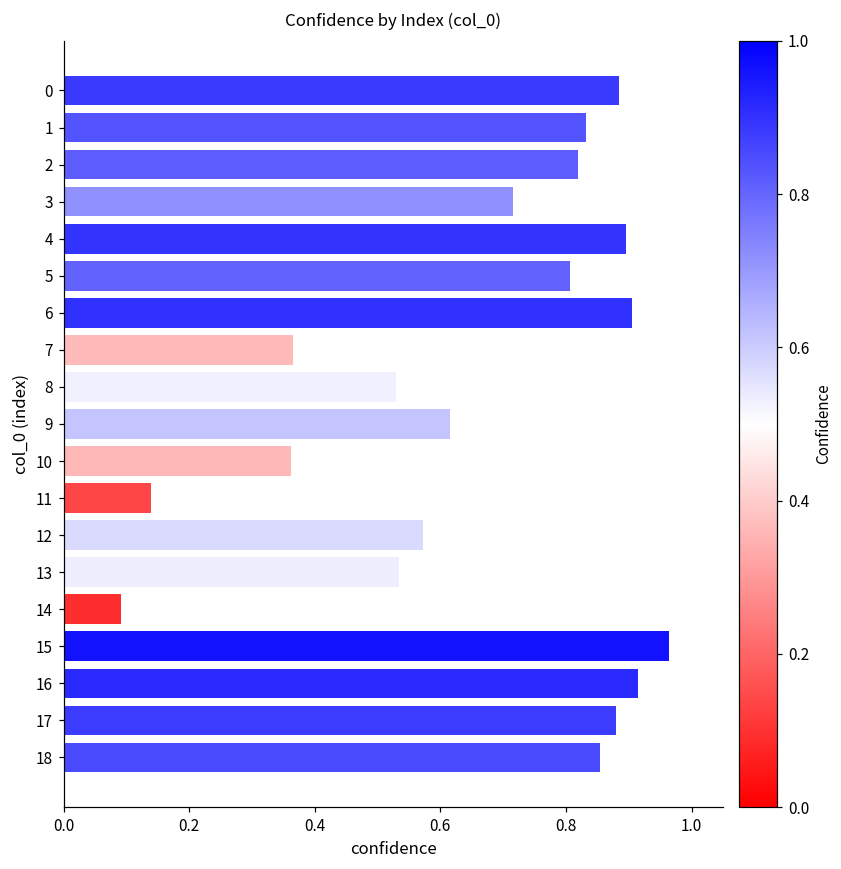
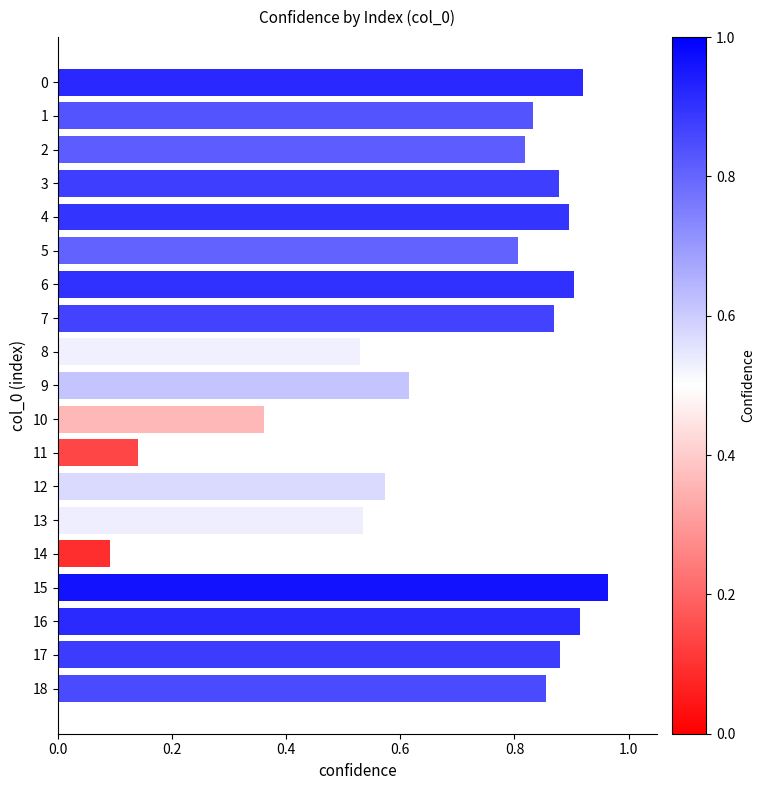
0: 0.88 -> 0.92
3: 0.72 -> 0.88
7: 0.37 -> 0.87
